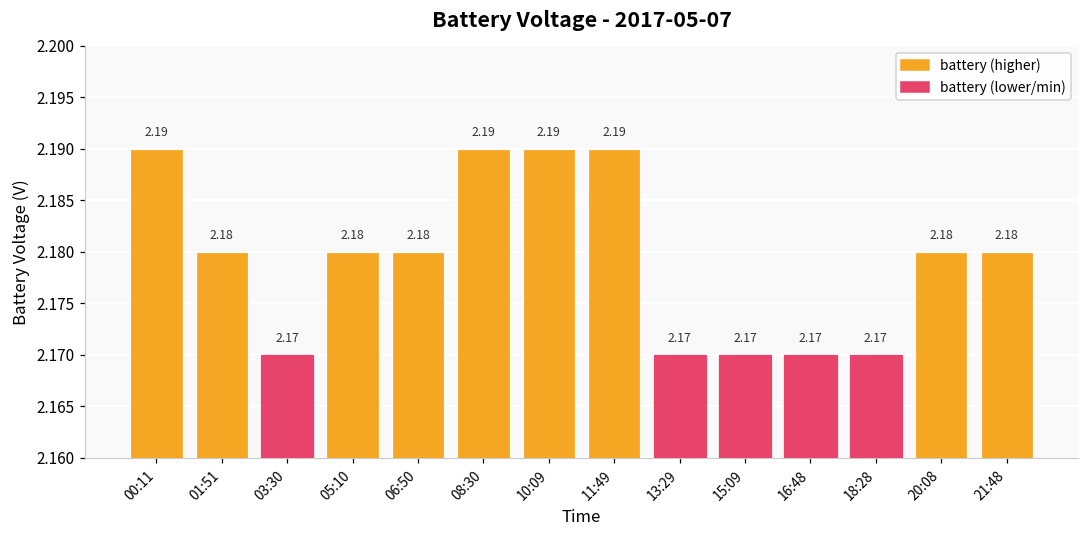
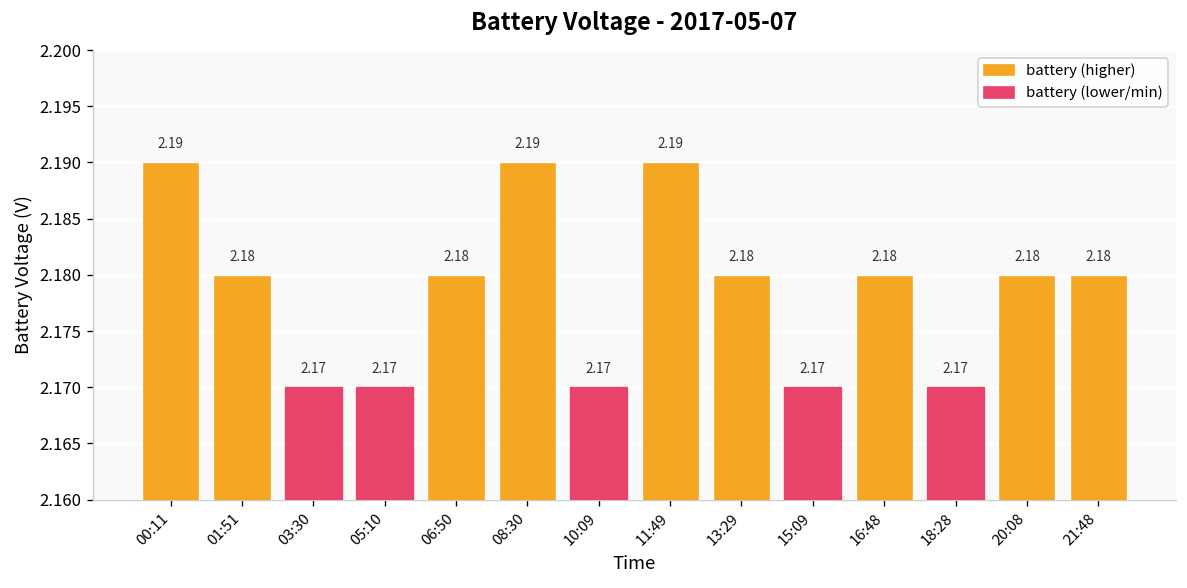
05:10: 2.18 -> 2.17
10:09: 2.19 -> 2.17
13:29: 2.17 -> 2.18
16:48: 2.17 -> 2.18
